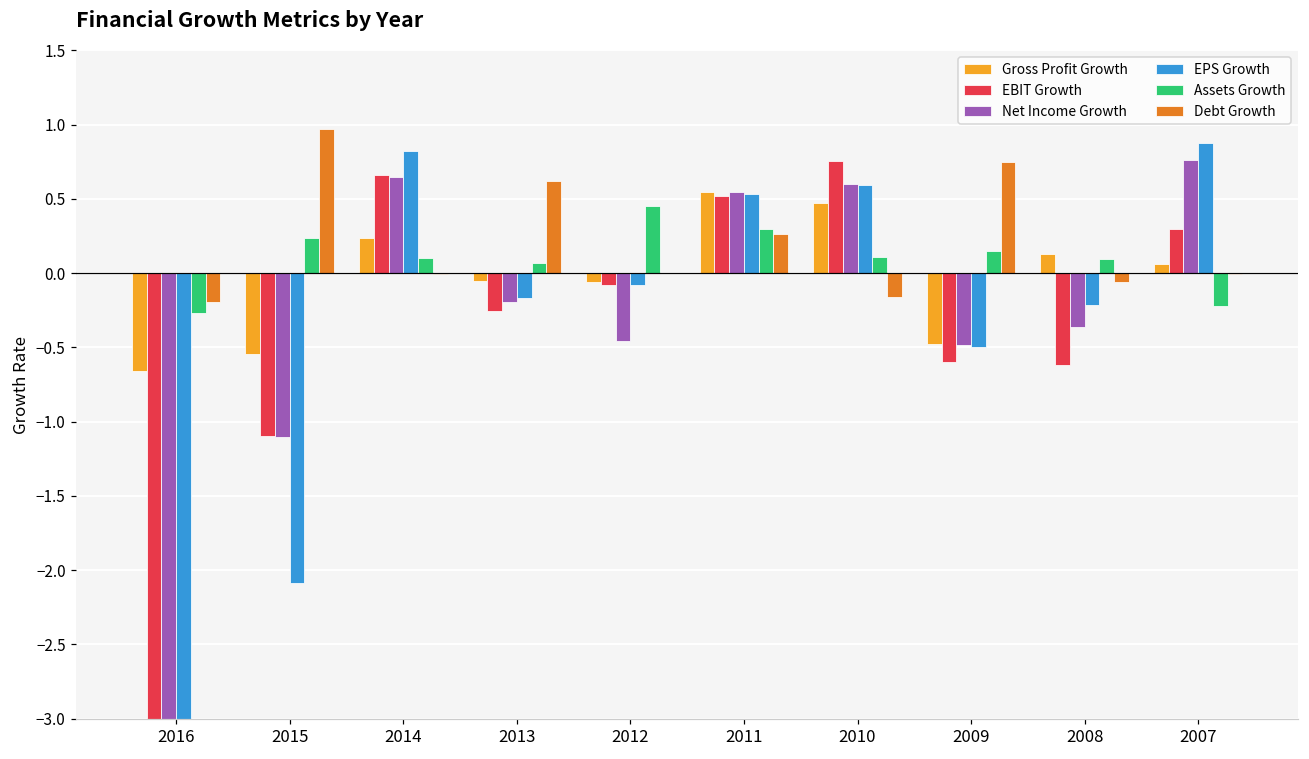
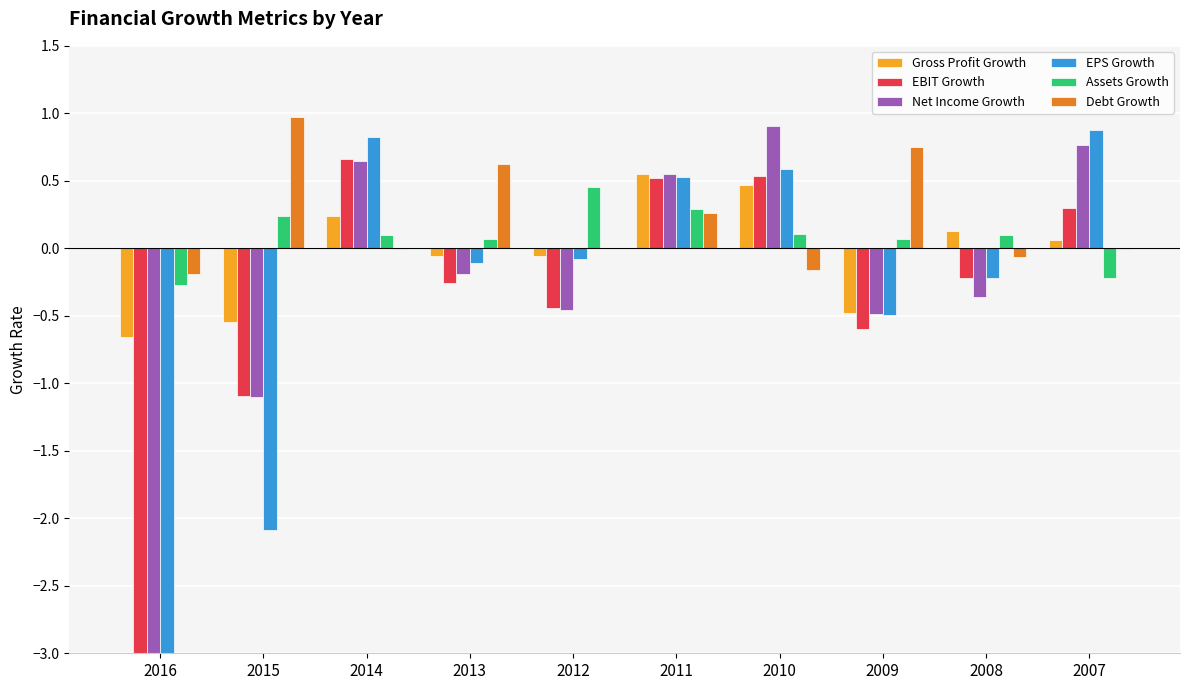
EPS Growth, 2013: -0.17 -> -0.11
EBIT Growth, 2012: -0.08 -> -0.44
EBIT Growth, 2010: 0.75 -> 0.53
Net Income Growth, 2010: 0.60 -> 0.91
Assets Growth, 2009: 0.15 -> 0.07
EBIT Growth, 2008: -0.62 -> -0.22
